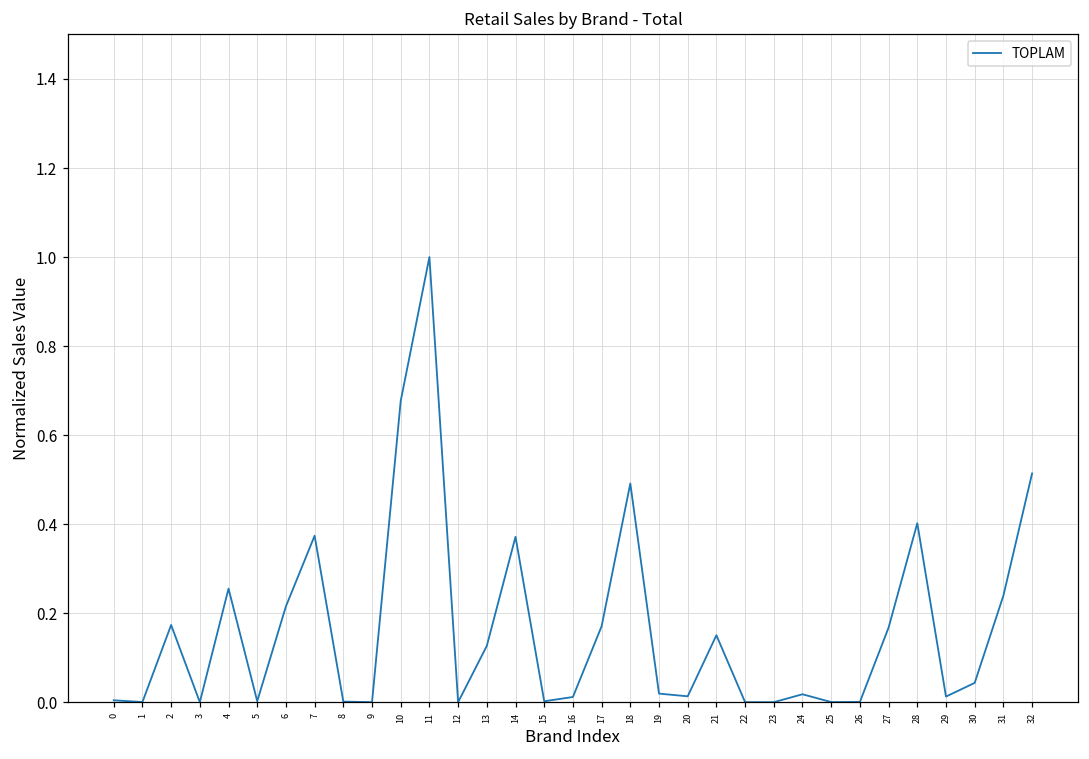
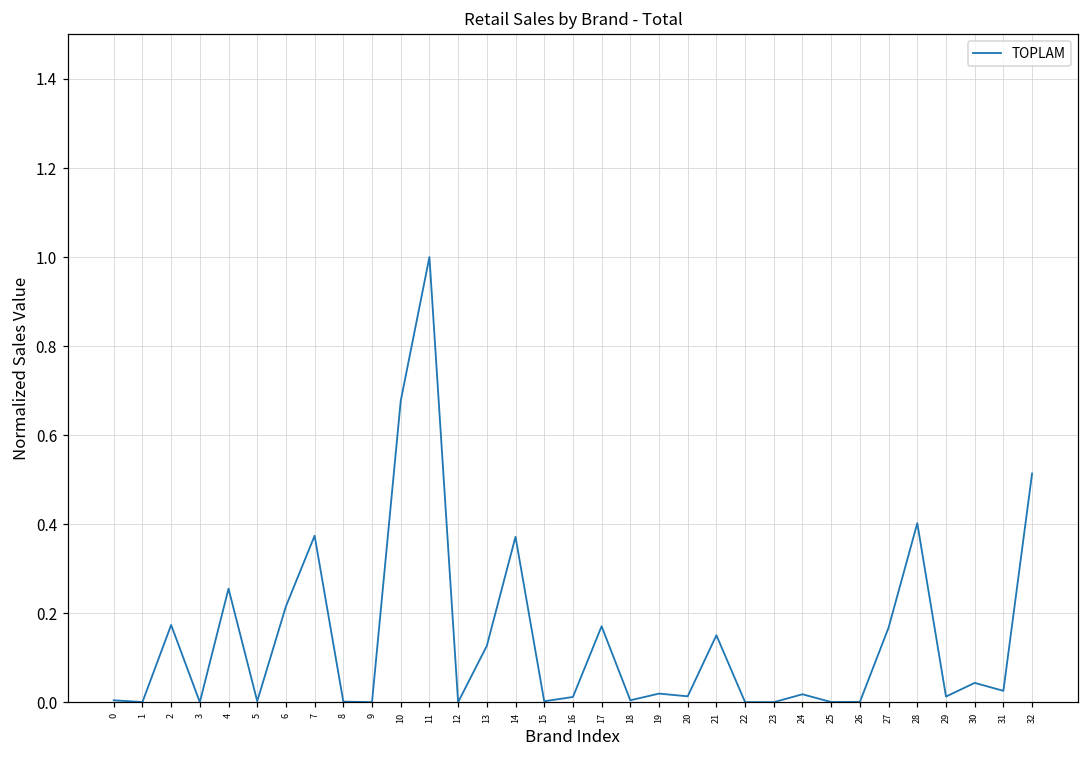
18: 0.49 -> 0.00
31: 0.24 -> 0.03
